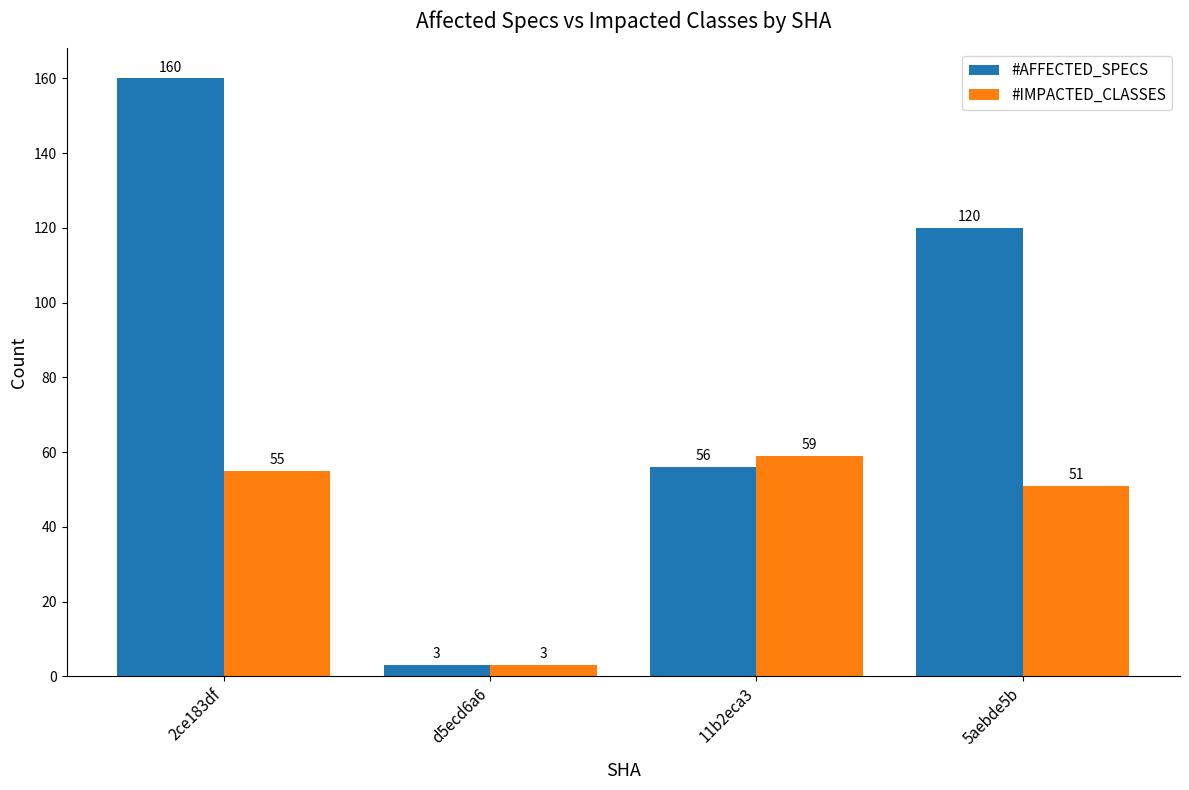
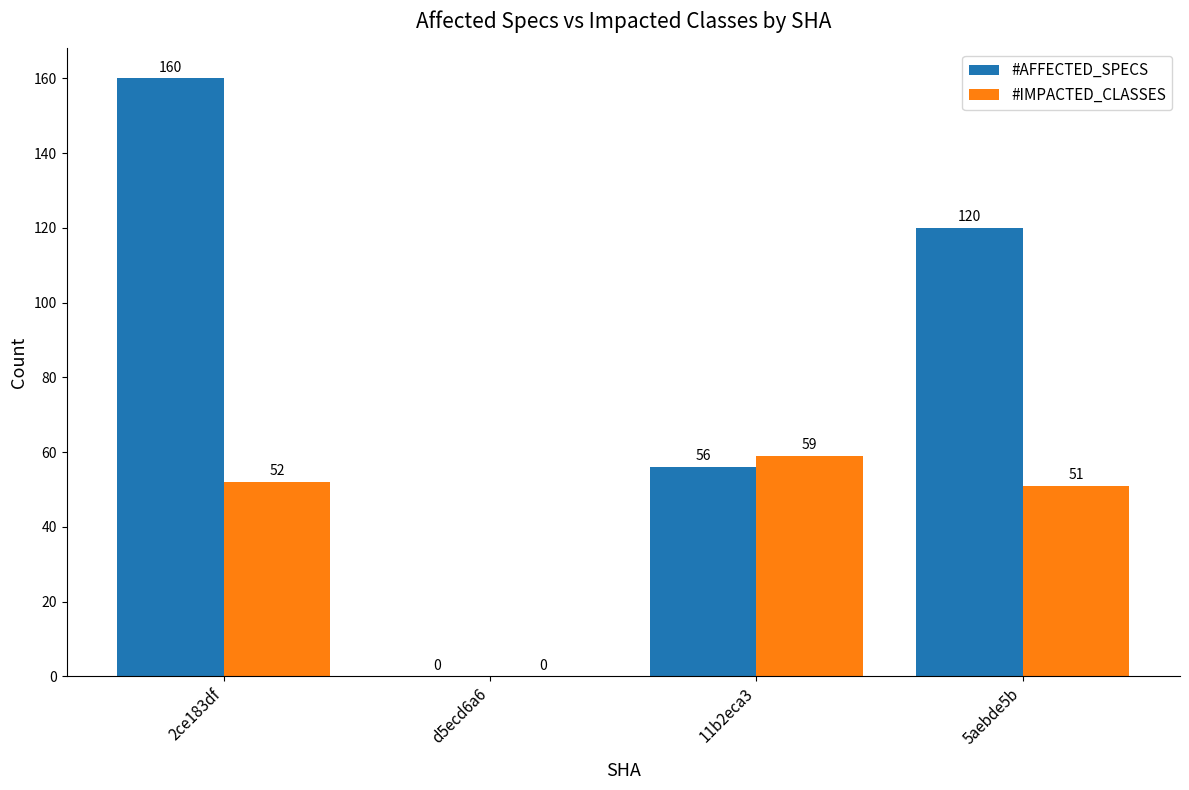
#IMPACTED_CLASSES, 2ce183df: 55 -> 52
#AFFECTED_SPECS, d5ecd6a6: 3 -> 0
#IMPACTED_CLASSES, d5ecd6a6: 3 -> 0
